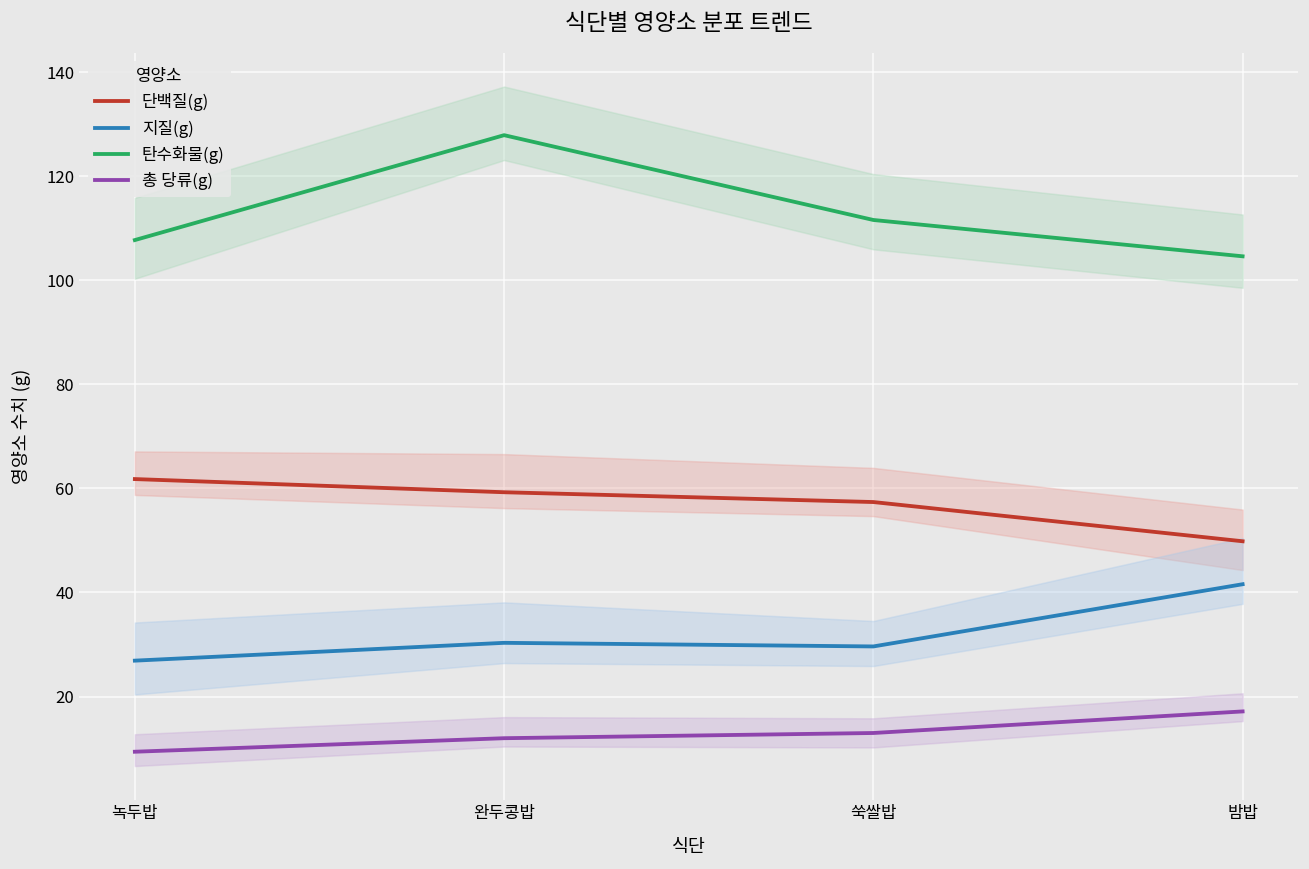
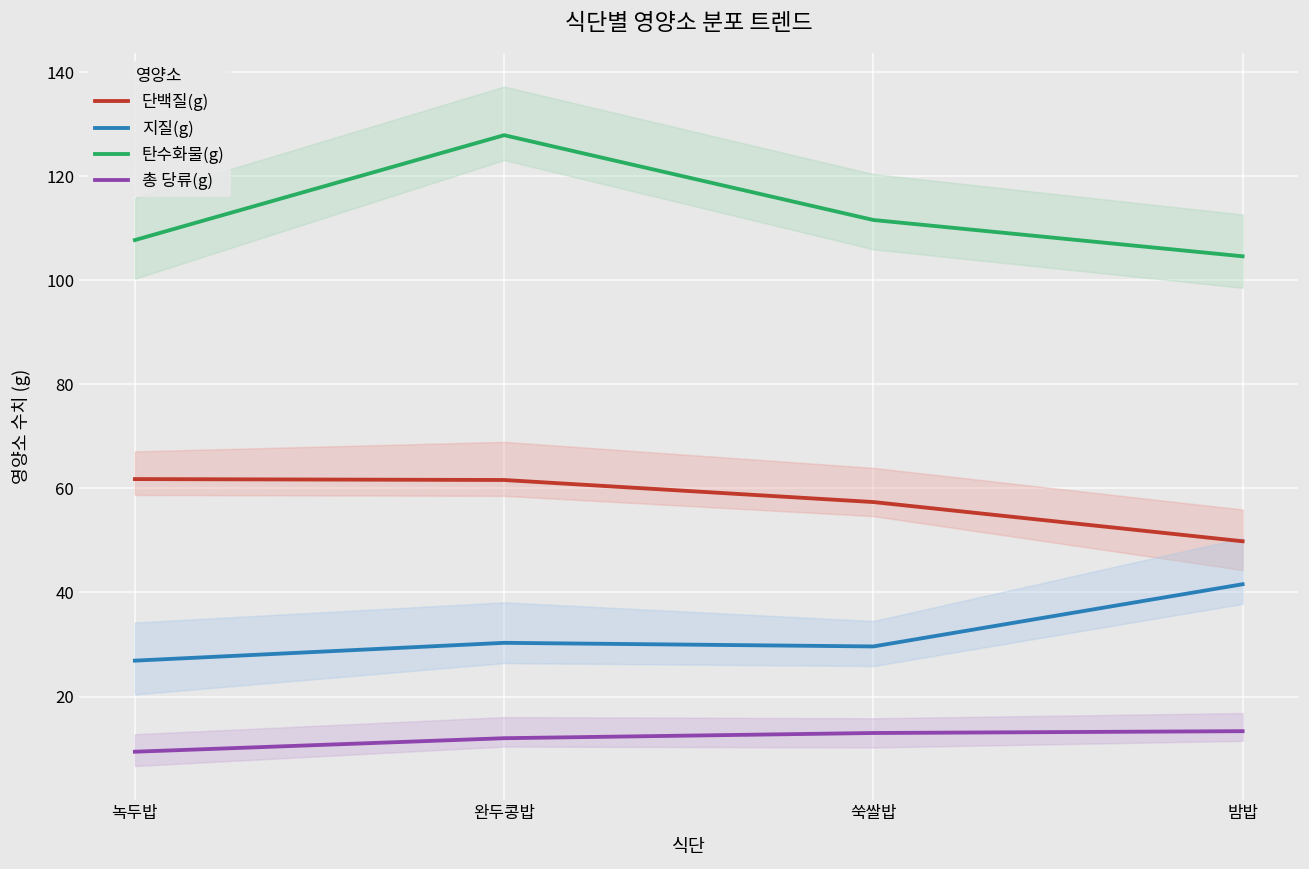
단백질(g), 완두콩밥: 59 -> 62
총 당류(g), 밤밥: 17 -> 13
